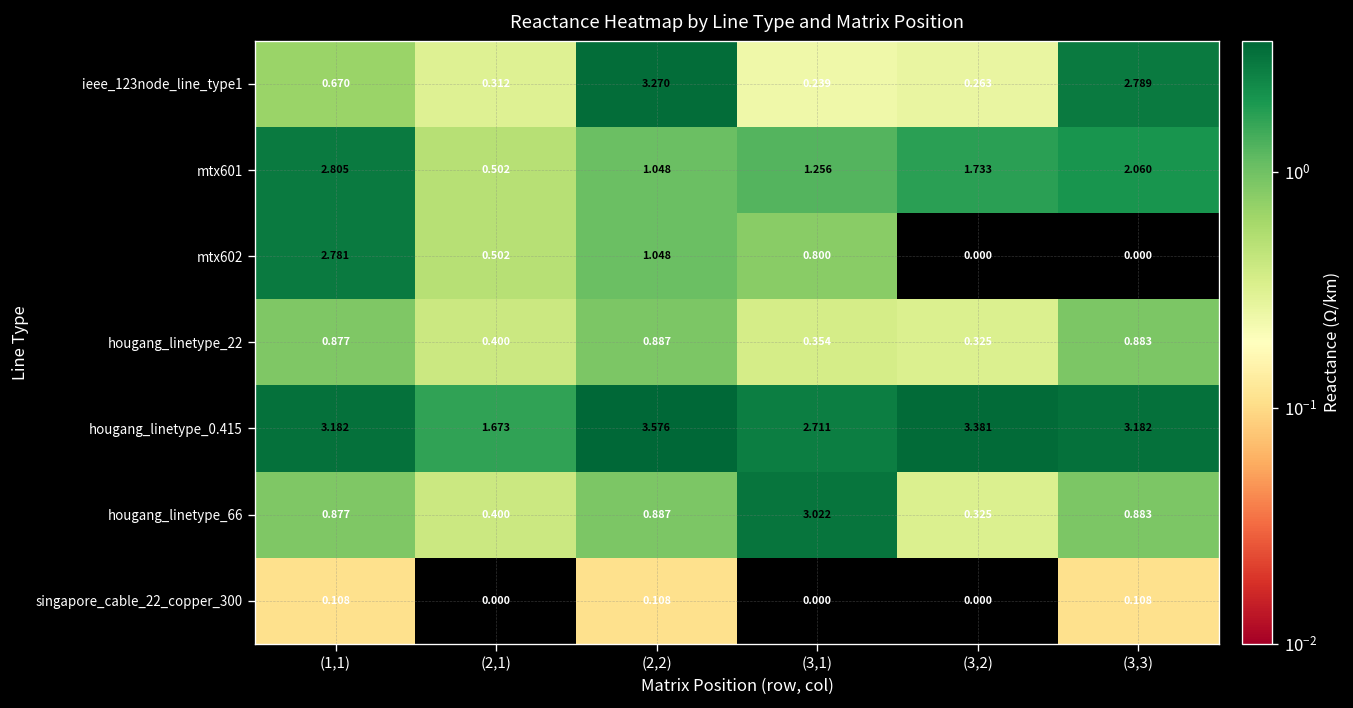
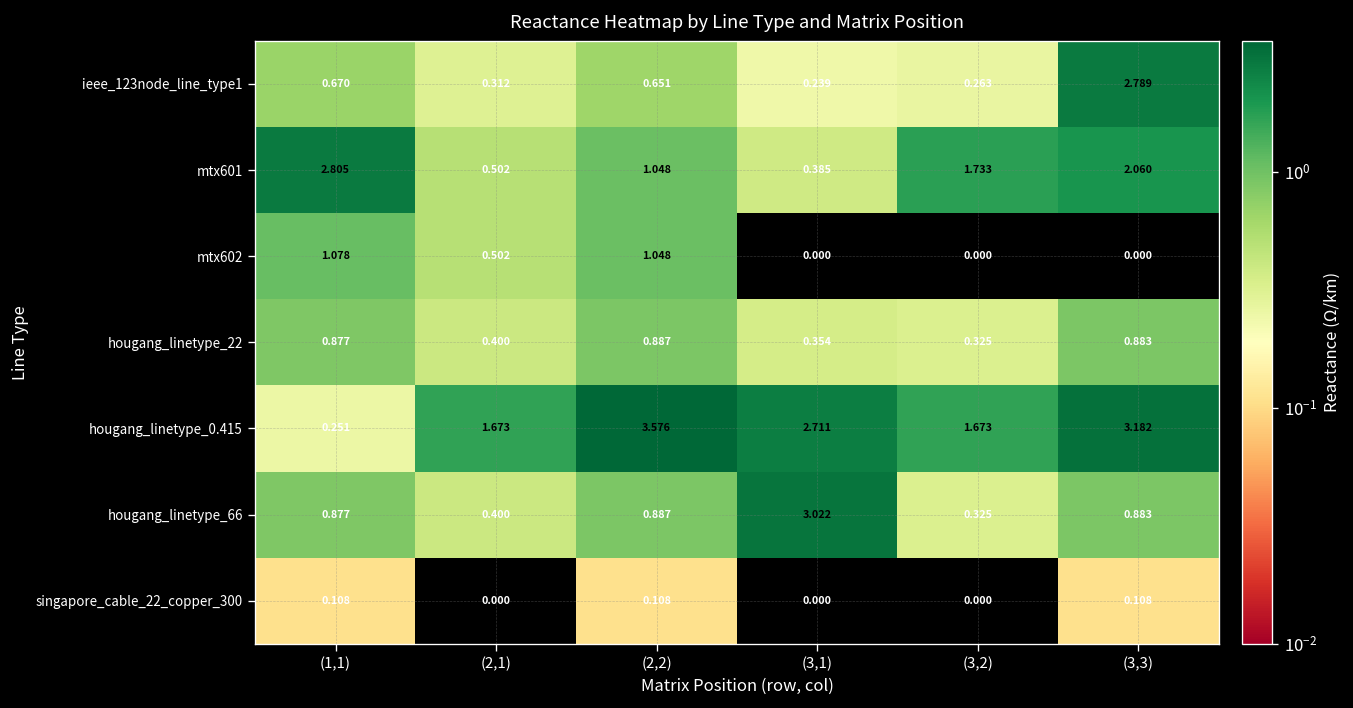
ieee_123node_line_type1, (2,2): 3.270 -> 0.651
mtx601, (3,1): 1.256 -> 0.385
mtx602, (1,1): 2.781 -> 1.078
mtx602, (3,1): 0.800 -> 0.000
hougang_linetype_0.415, (1,1): 3.182 -> 0.251
hougang_linetype_0.415, (3,2): 3.381 -> 1.673
